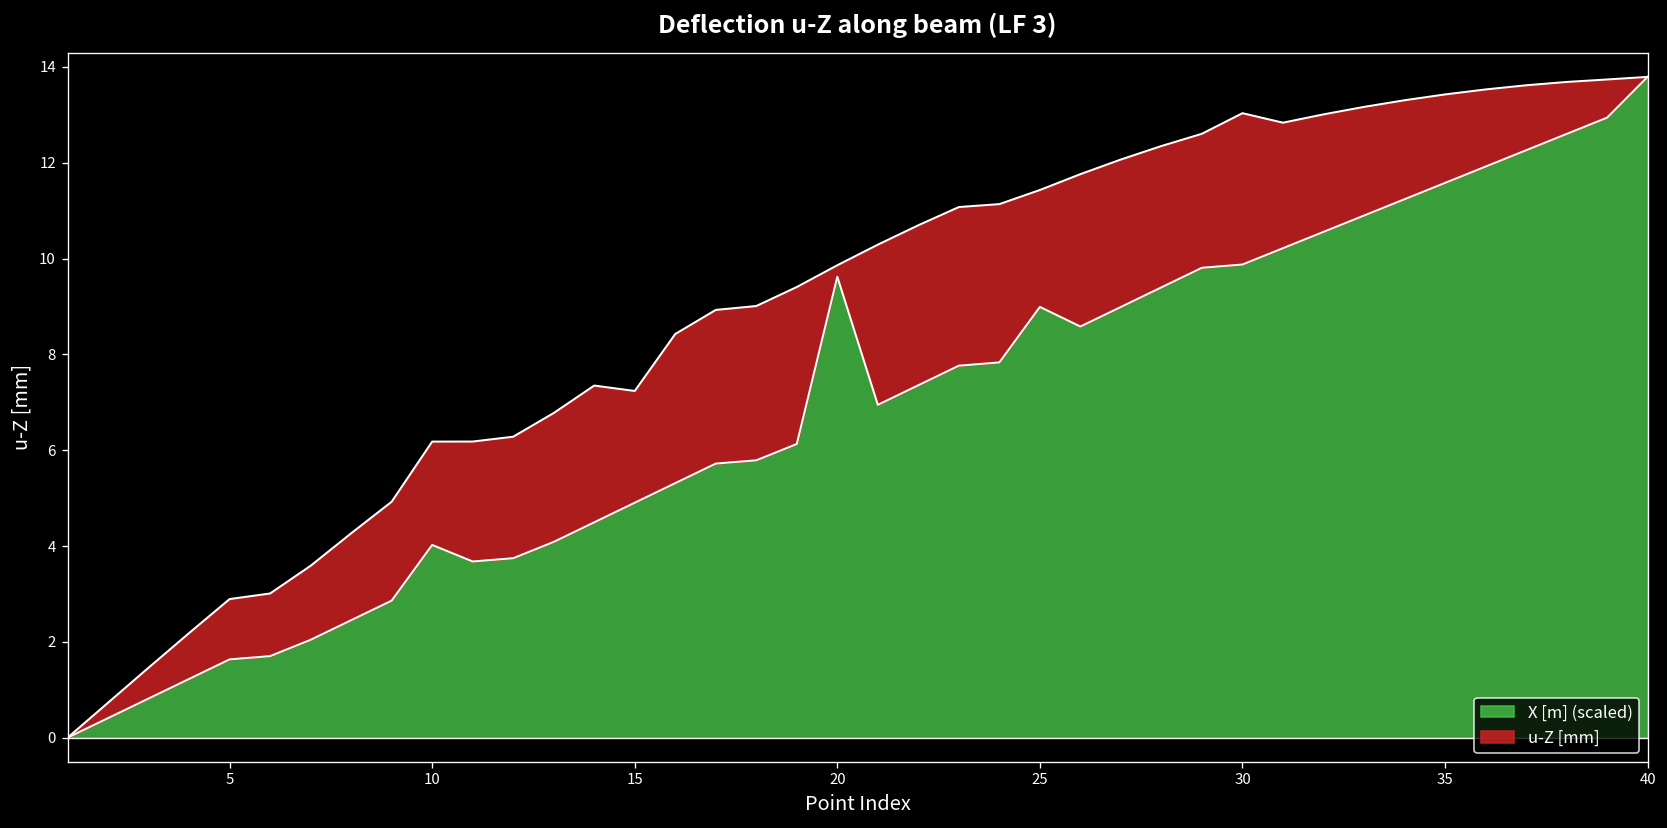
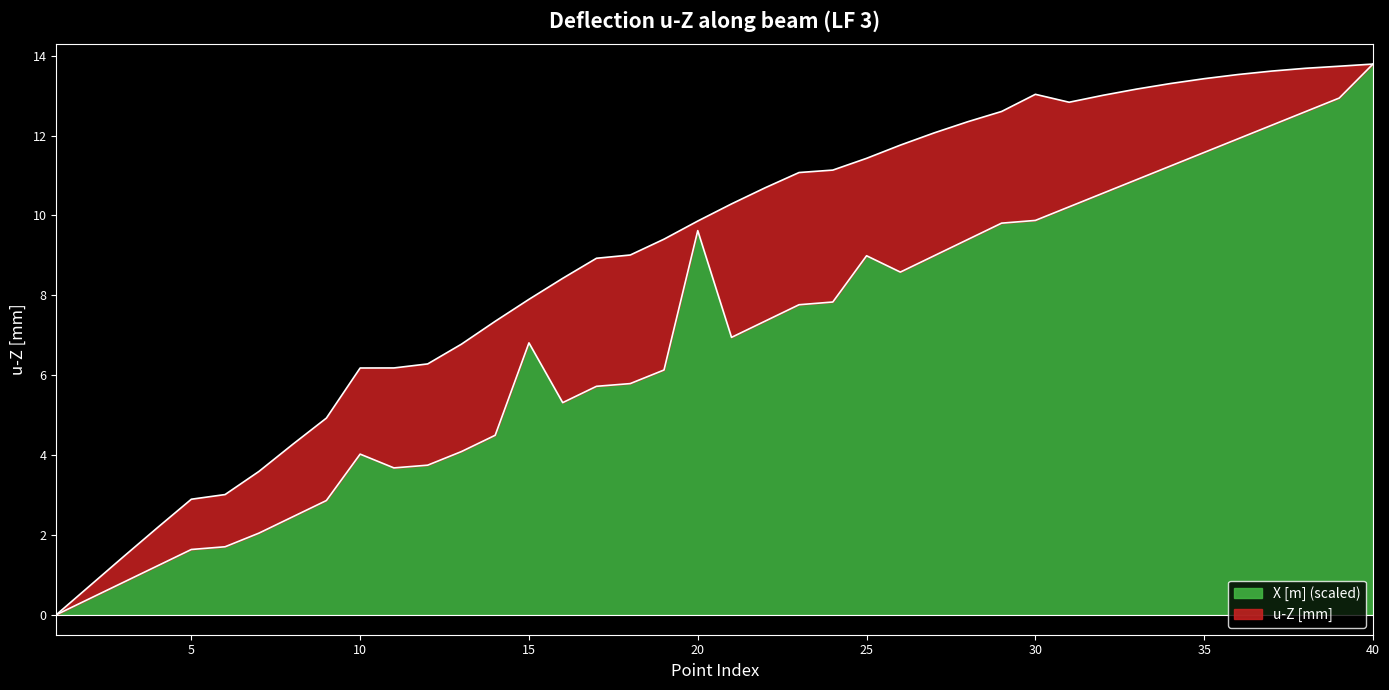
u-Z [mm], 15: 7.2 -> 7.9
X [m] (scaled), 15: 4.9 -> 6.8
